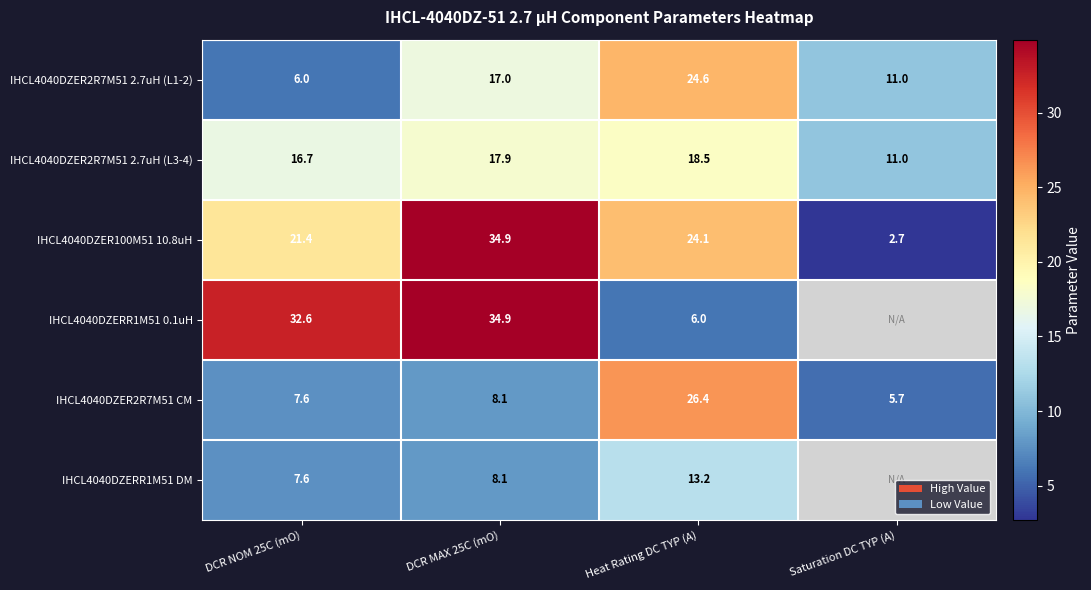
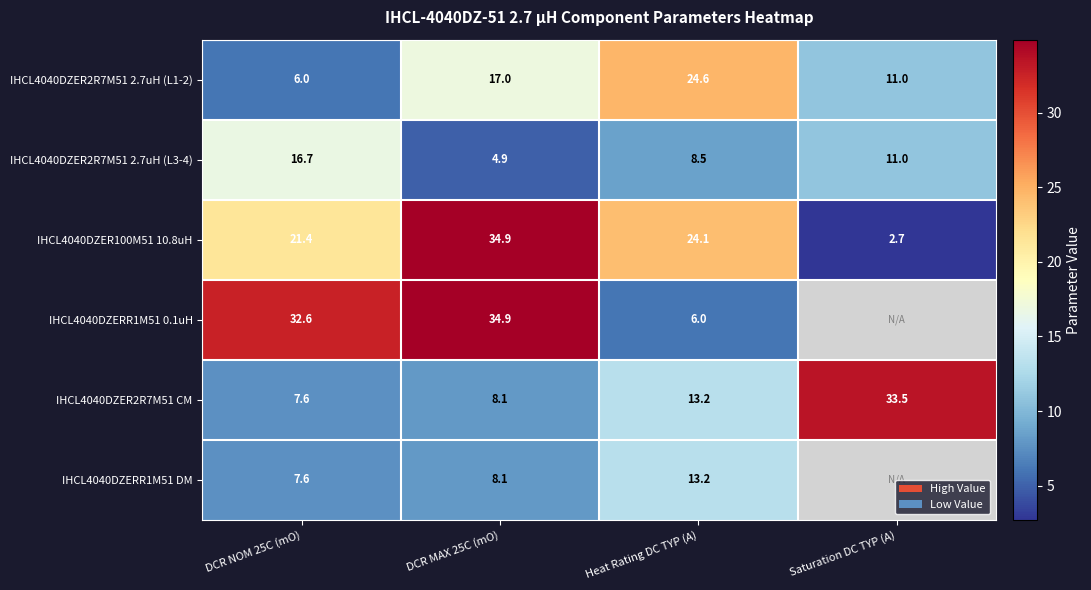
IHCL4040DZER2R7M51 2.7uH (L3-4), DCR MAX 25C (mO): 17.9 -> 4.9
IHCL4040DZER2R7M51 2.7uH (L3-4), Heat Rating DC TYP (A): 18.5 -> 8.5
IHCL4040DZER2R7M51 CM, Heat Rating DC TYP (A): 26.4 -> 13.2
IHCL4040DZER2R7M51 CM, Saturation DC TYP (A): 5.7 -> 33.5
